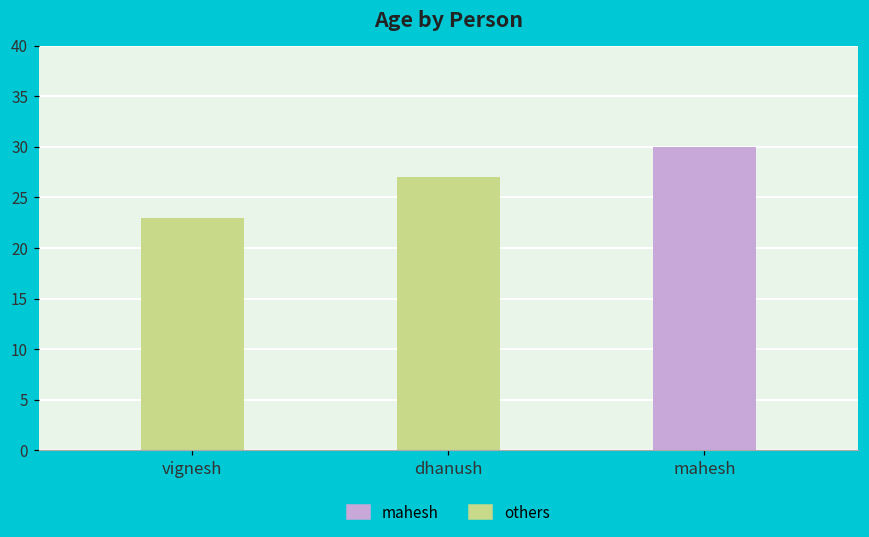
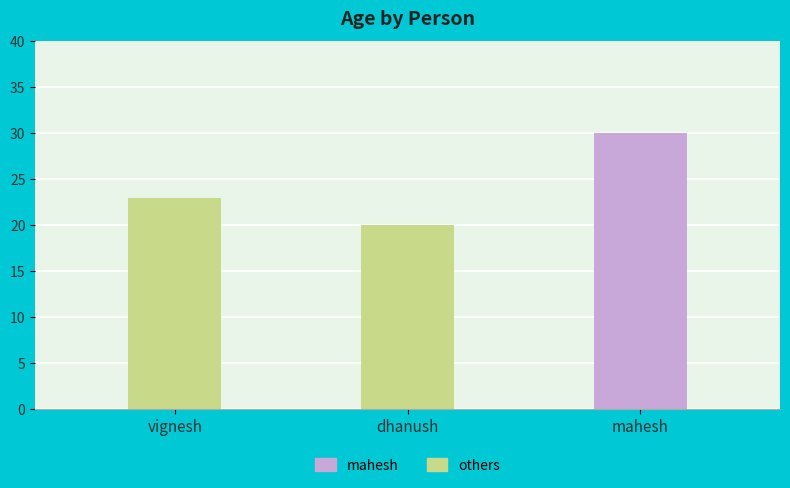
dhanush: 27 -> 20
